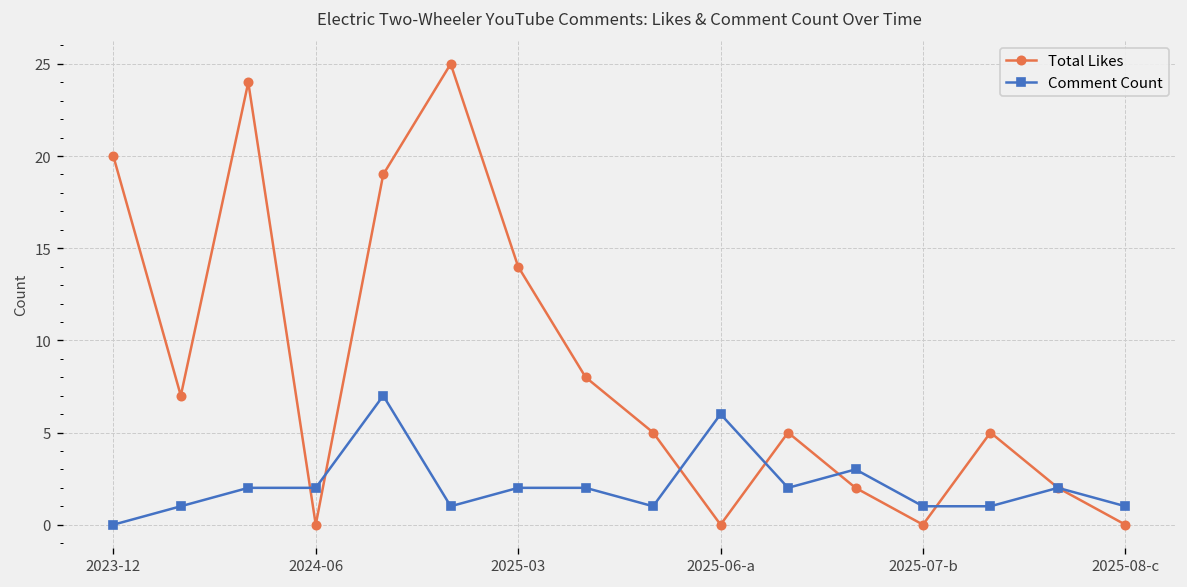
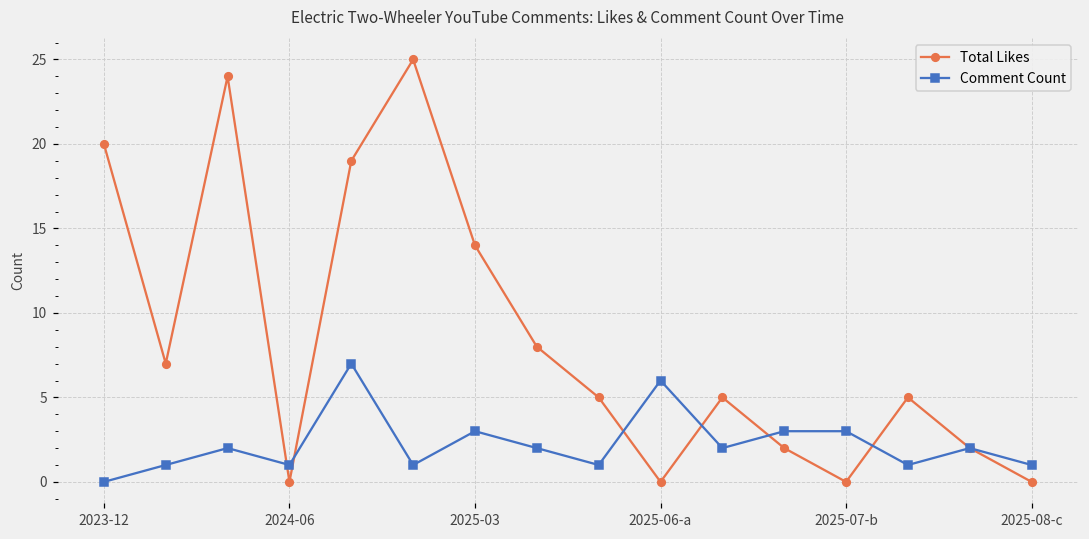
Comment Count, 2024-06: 2 -> 1
Comment Count, 2025-03: 2 -> 3
Comment Count, 2025-07-b: 1 -> 3
